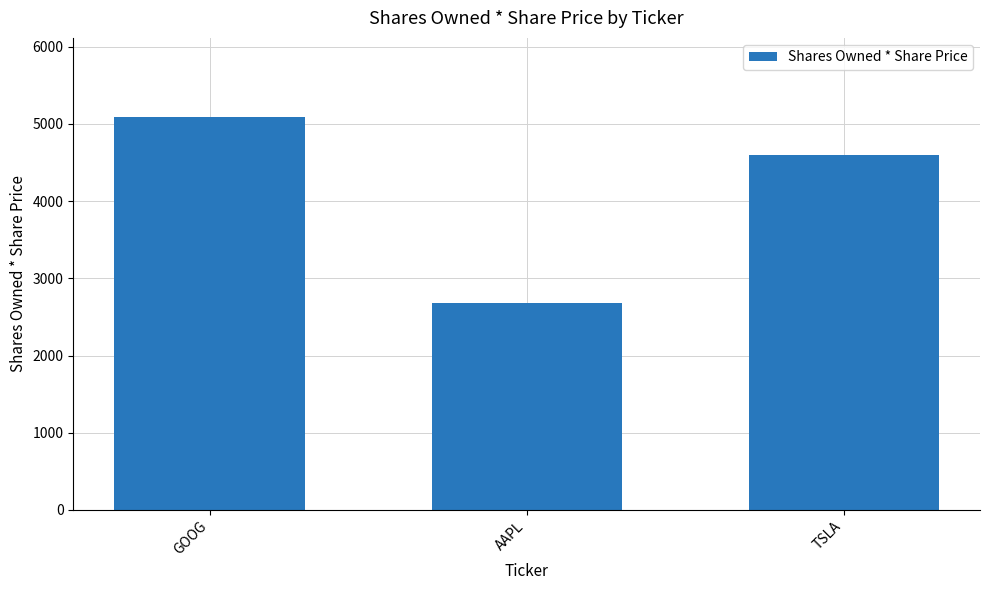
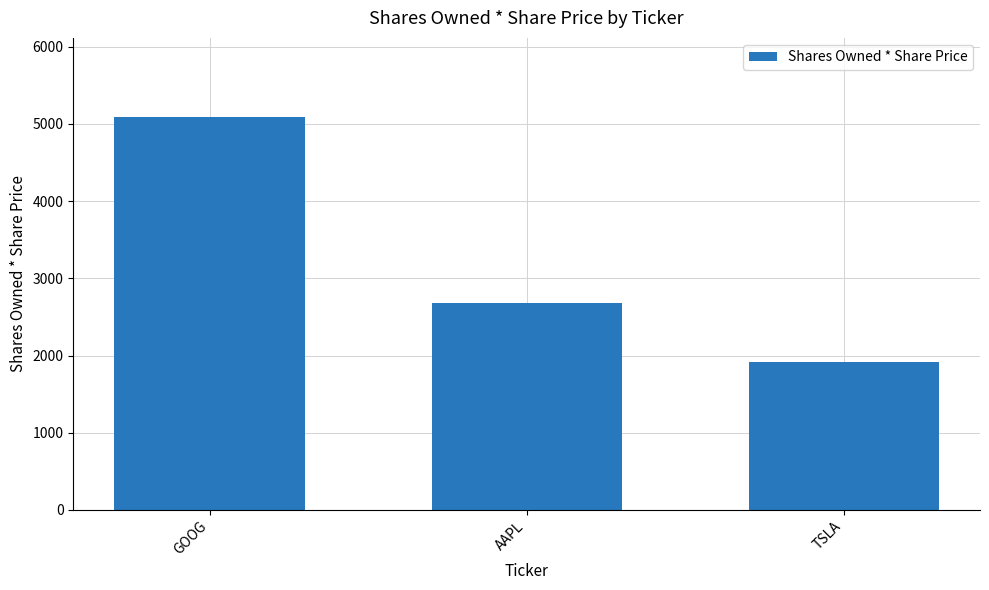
TSLA: 4600 -> 1900
